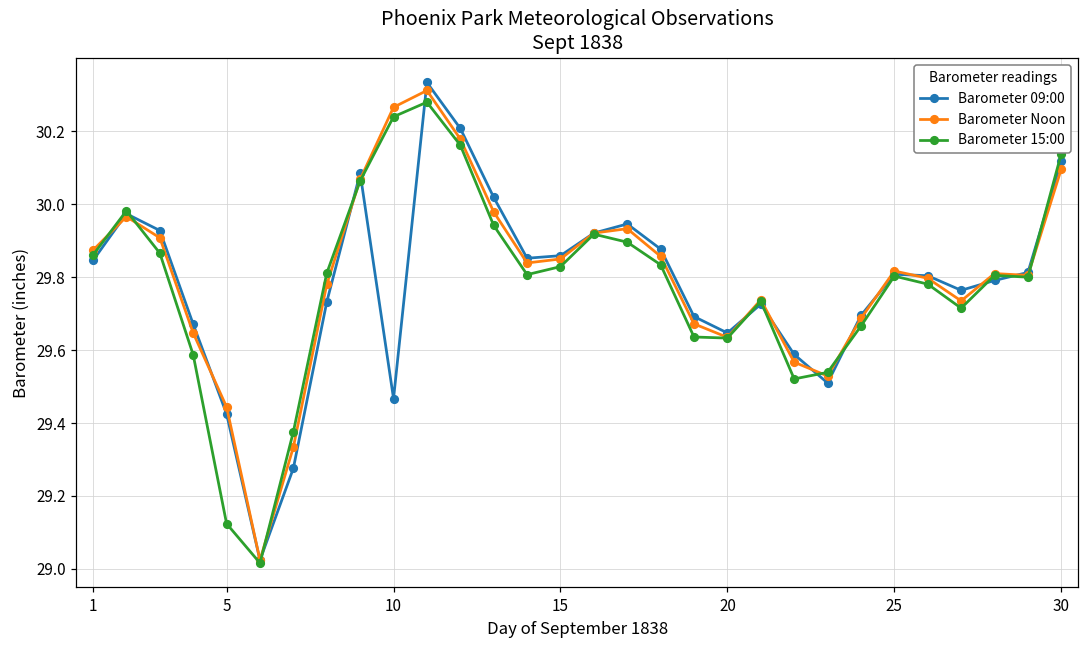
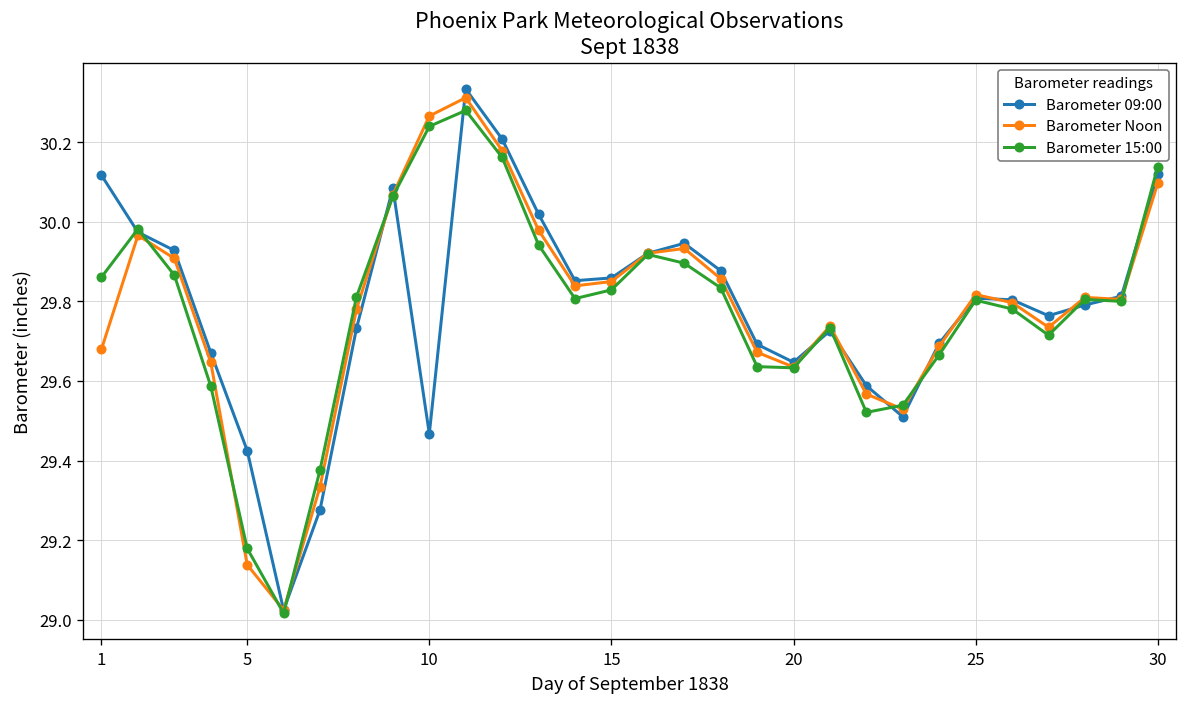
Barometer 09:00, 1: 29.85 -> 30.12
Barometer Noon, 1: 29.87 -> 29.68
Barometer Noon, 5: 29.44 -> 29.14
Barometer 15:00, 5: 29.12 -> 29.18
